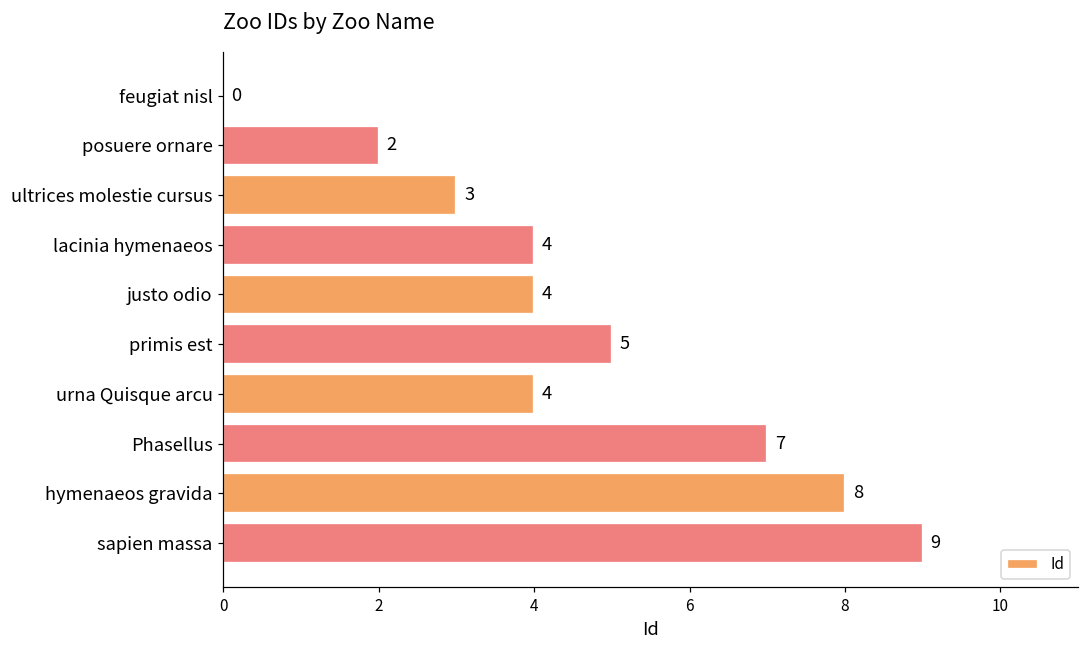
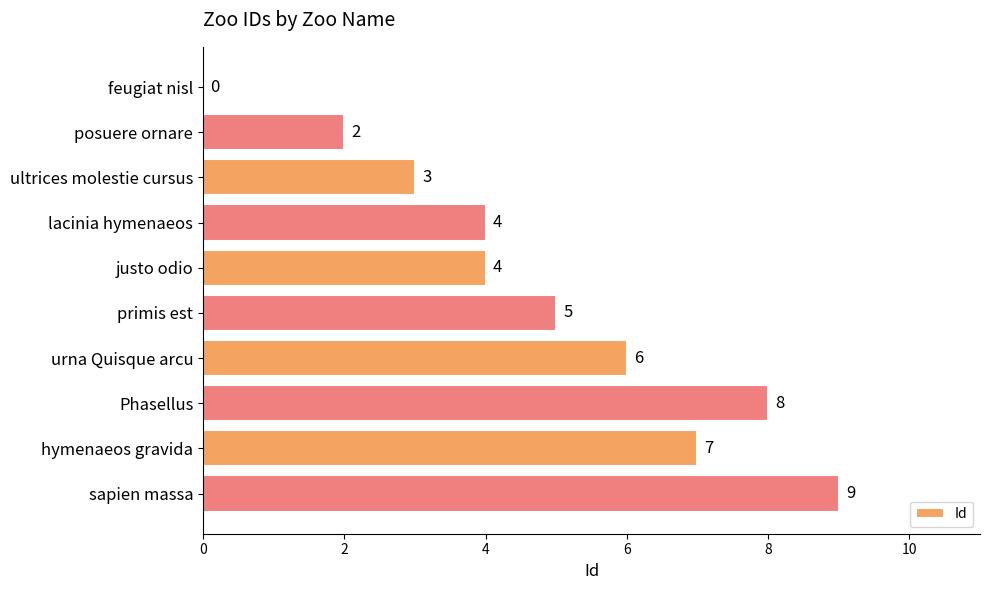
urna Quisque arcu: 4 -> 6
Phasellus: 7 -> 8
hymenaeos gravida: 8 -> 7
